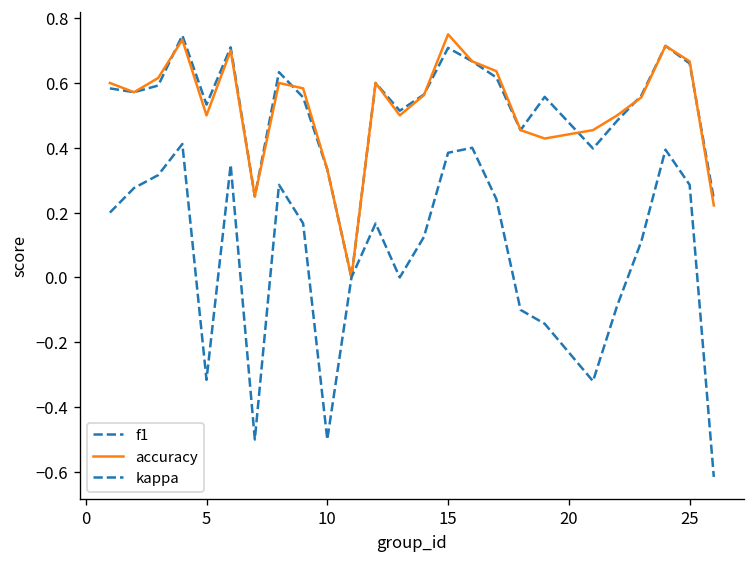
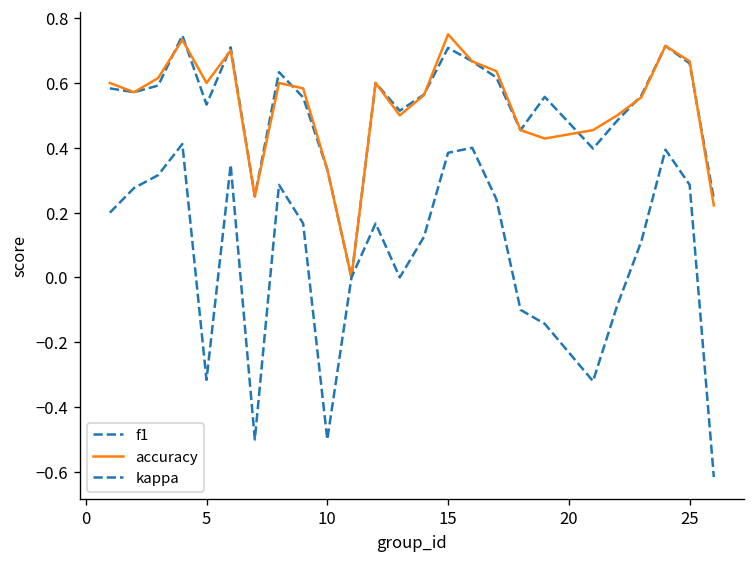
accuracy, 5: 0.5 -> 0.6
